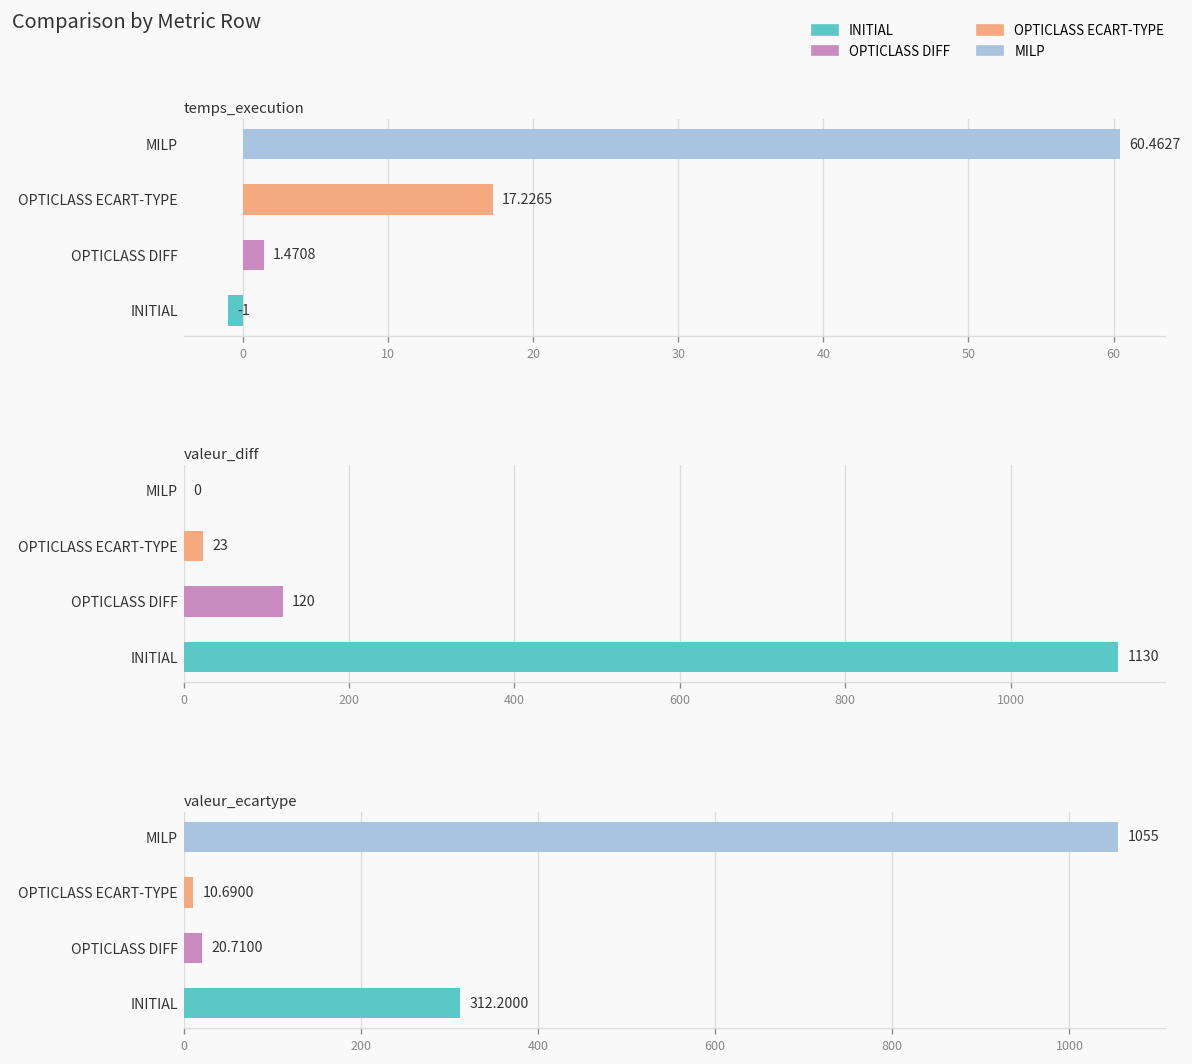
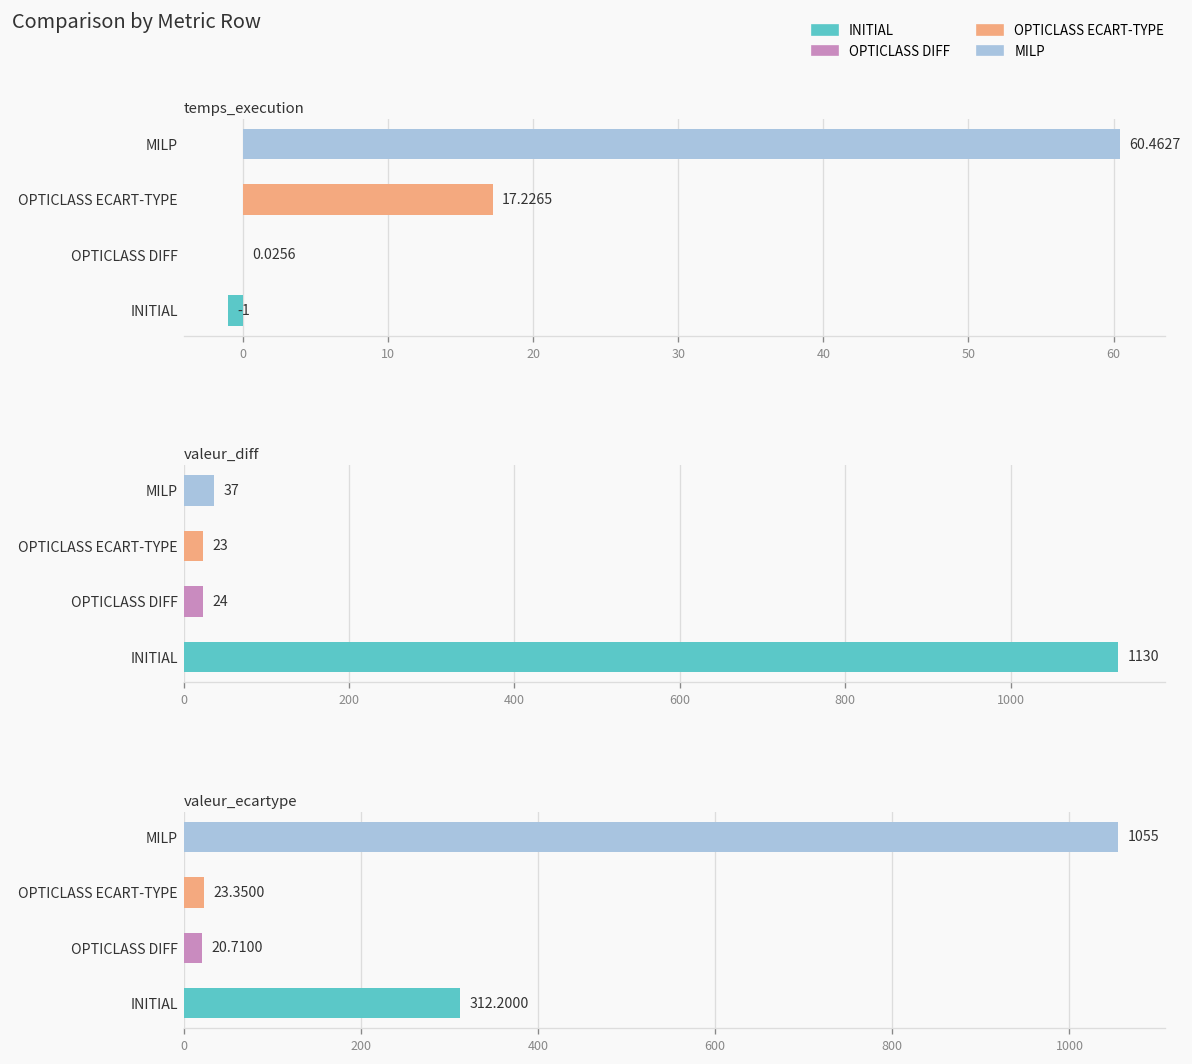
temps_execution, OPTICLASS DIFF: 1.4708 -> 0.0256
valeur_diff, MILP: 0 -> 37
valeur_diff, OPTICLASS DIFF: 120 -> 24
valeur_ecartype, OPTICLASS ECART-TYPE: 10.6900 -> 23.3500
